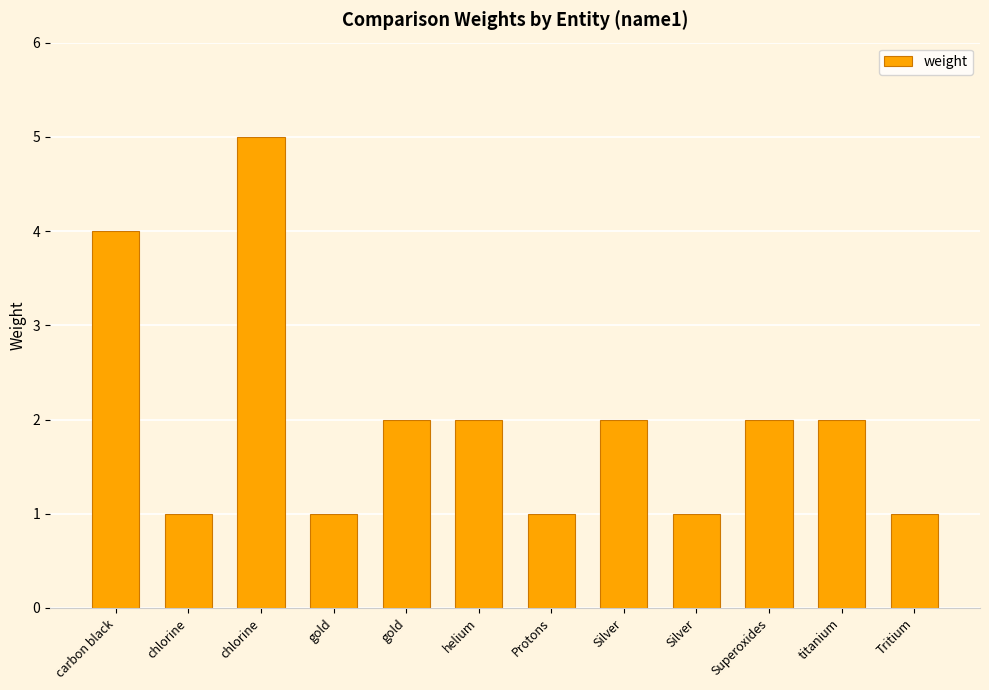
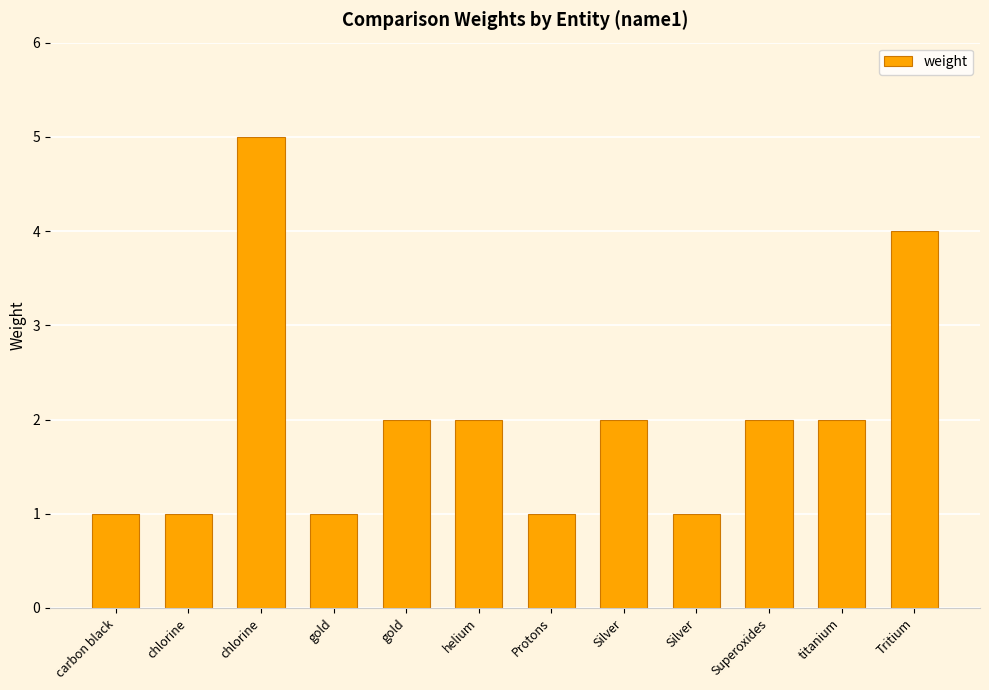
carbon black: 4 -> 1
Tritium: 1 -> 4
